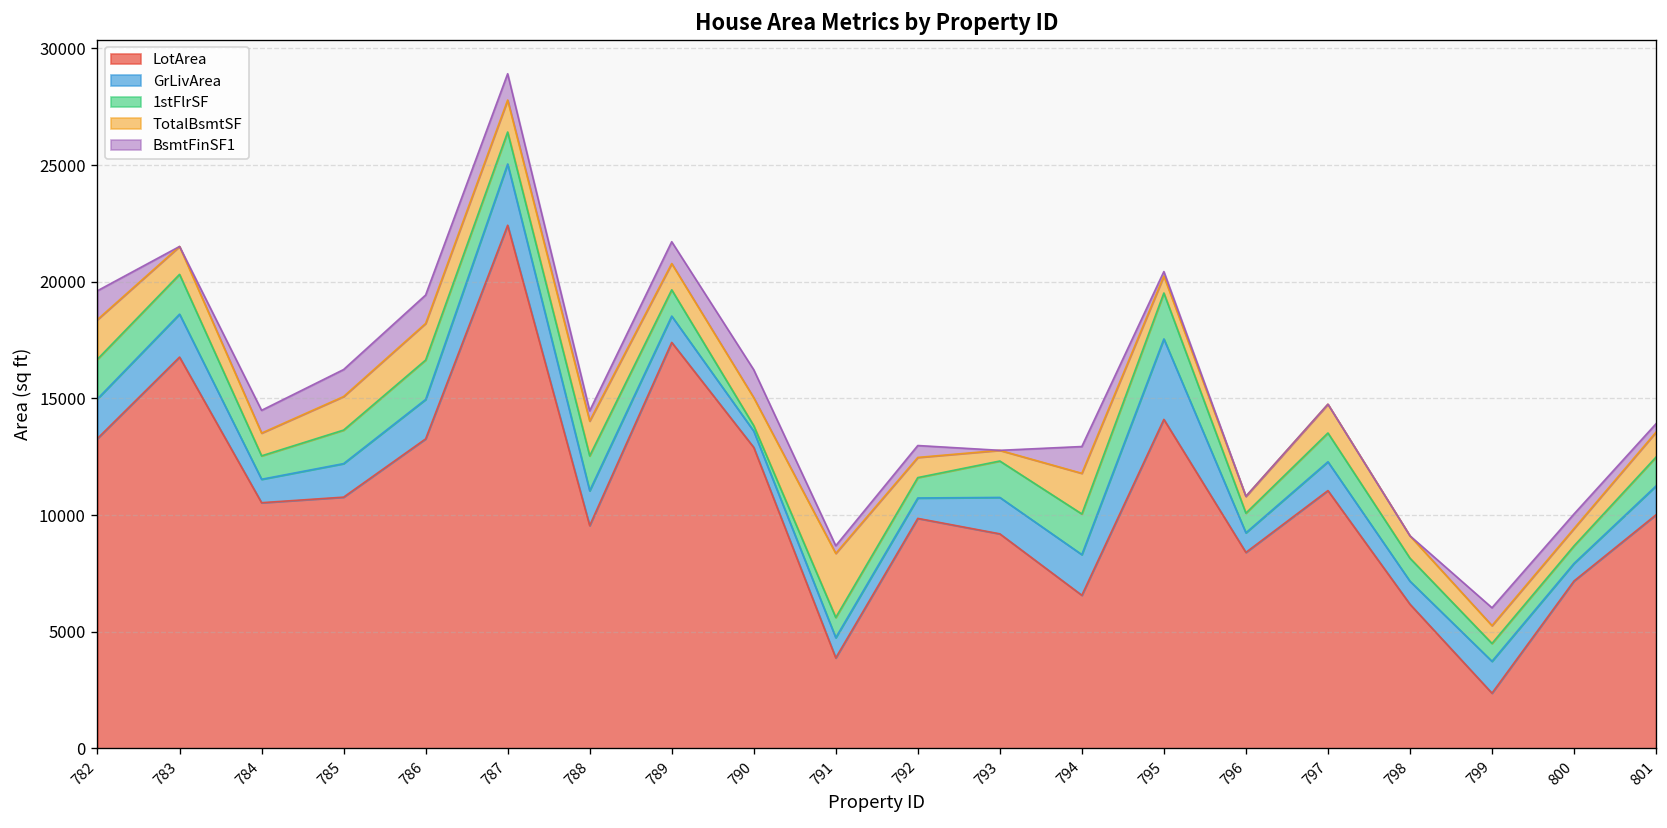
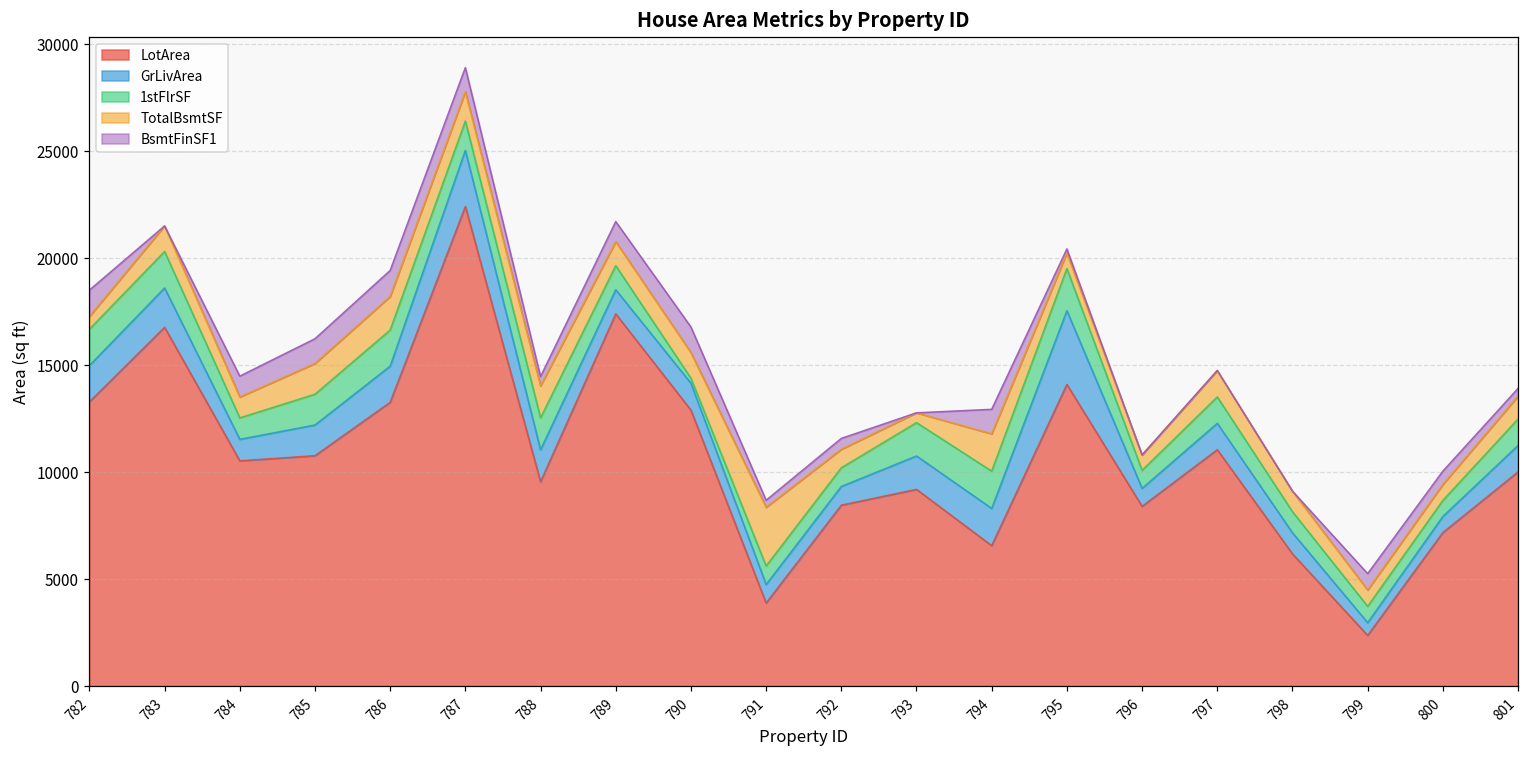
TotalBsmtSF, 782: 1700 -> 600
GrLivArea, 790: 700 -> 1300
LotArea, 792: 9900 -> 8500
GrLivArea, 799: 1400 -> 600
